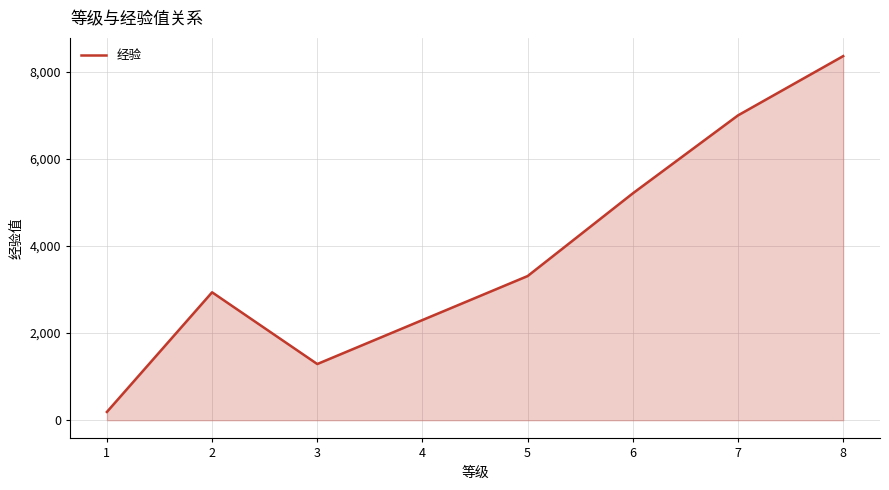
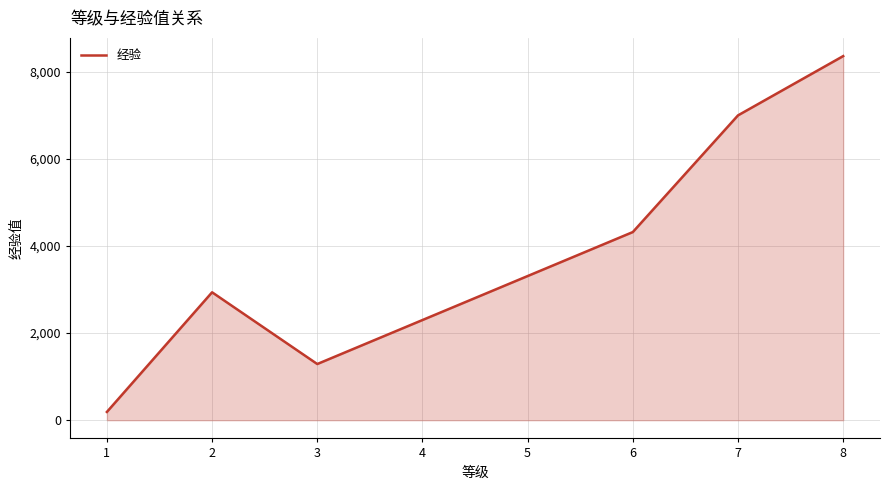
6: 5,200 -> 4,300
